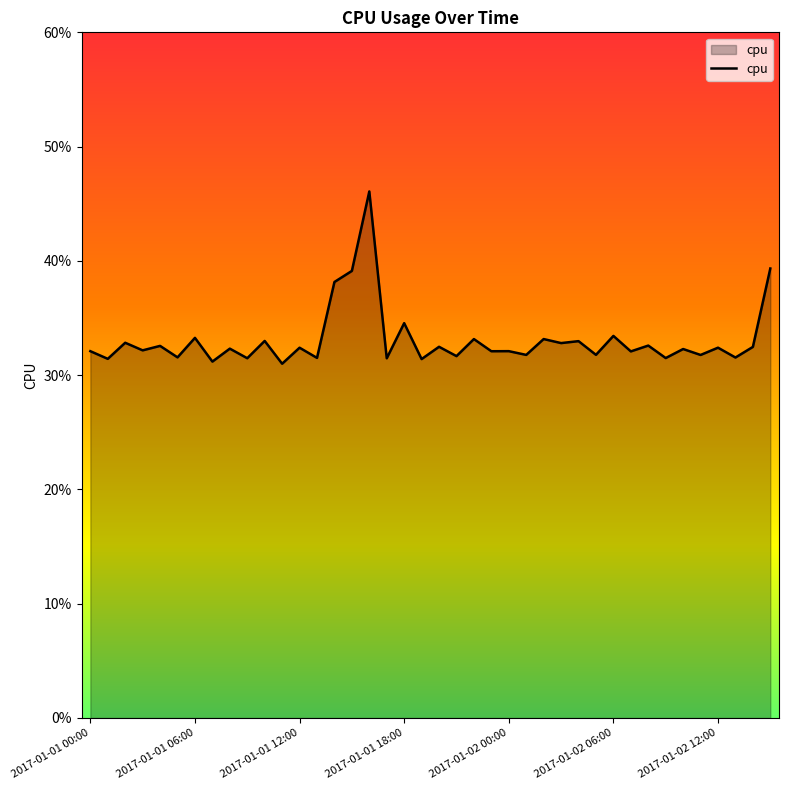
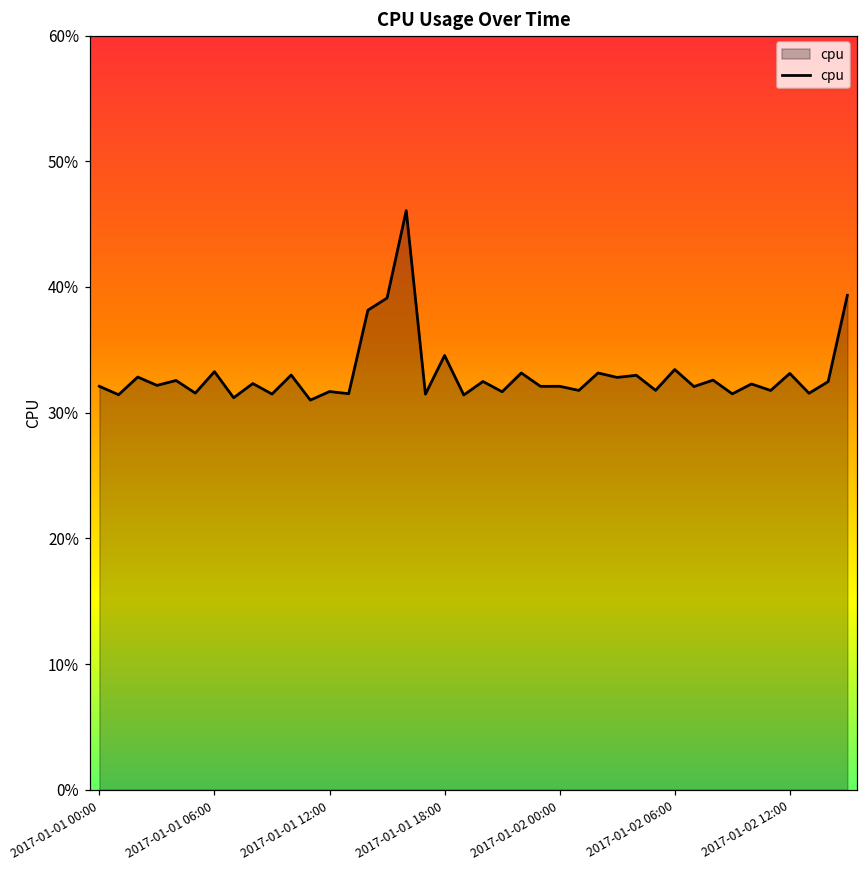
2017-01-01 12:00: 32.4% -> 31.7%
2017-01-02 12:00: 32.4% -> 33.1%
